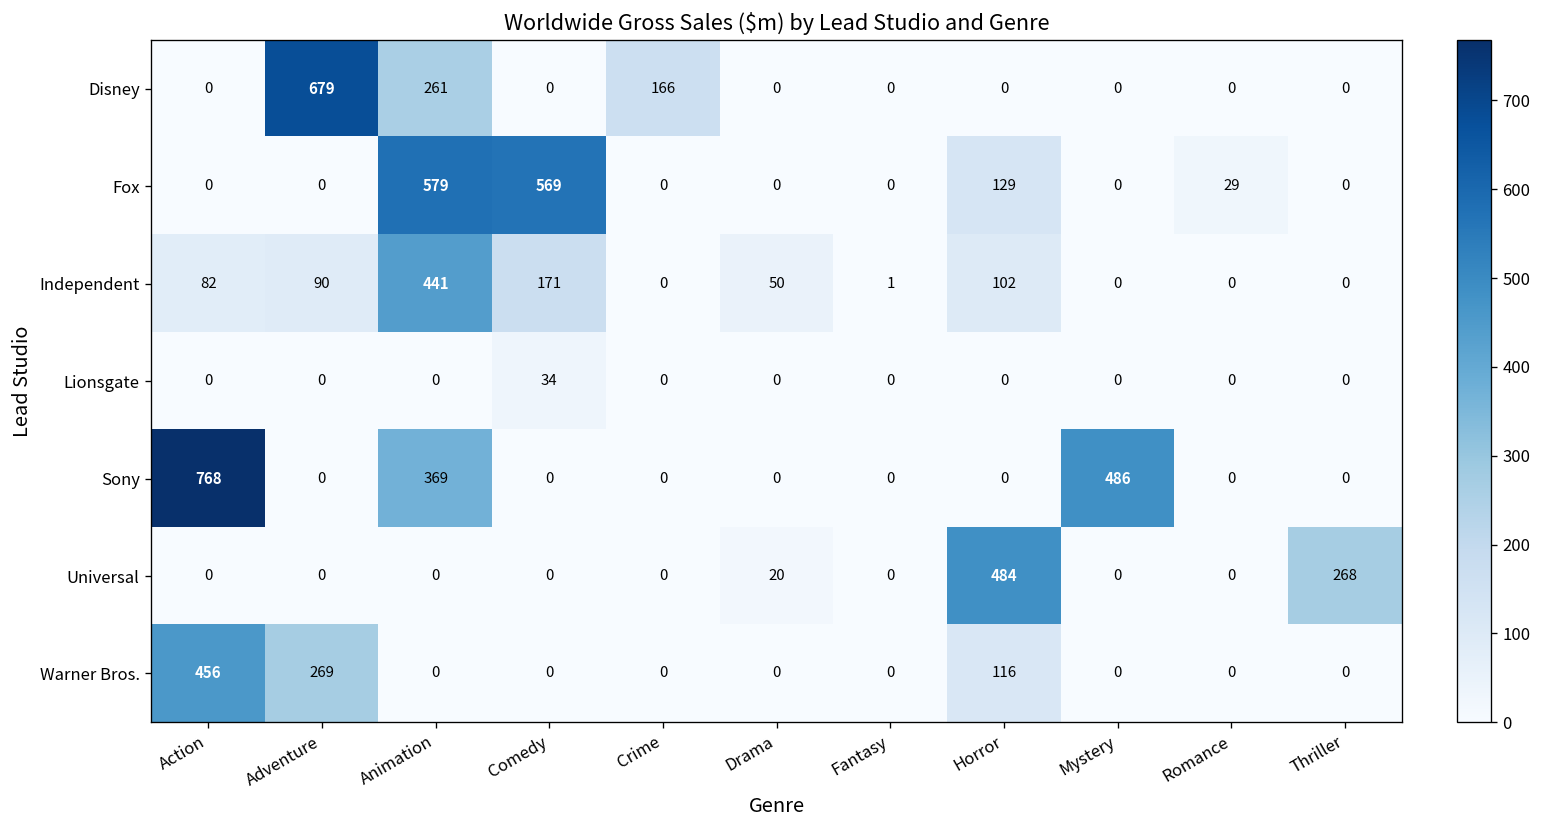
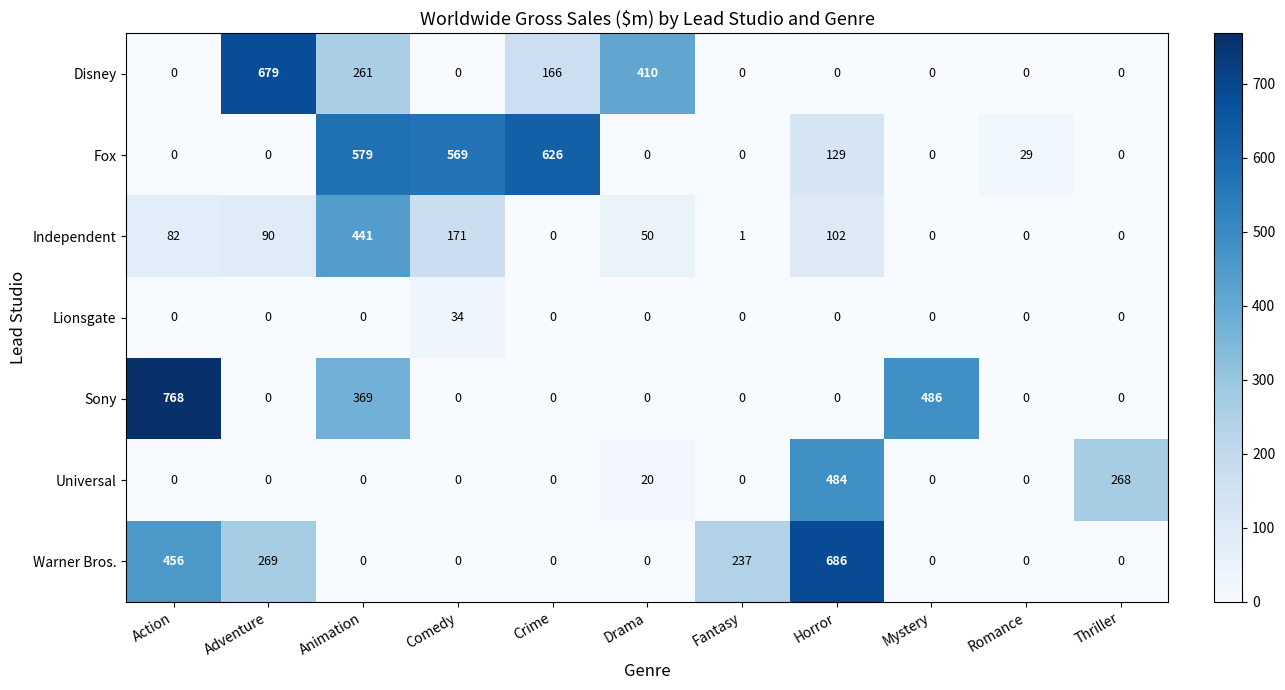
Disney, Drama: 0 -> 410
Fox, Crime: 0 -> 626
Warner Bros., Fantasy: 0 -> 237
Warner Bros., Horror: 116 -> 686
